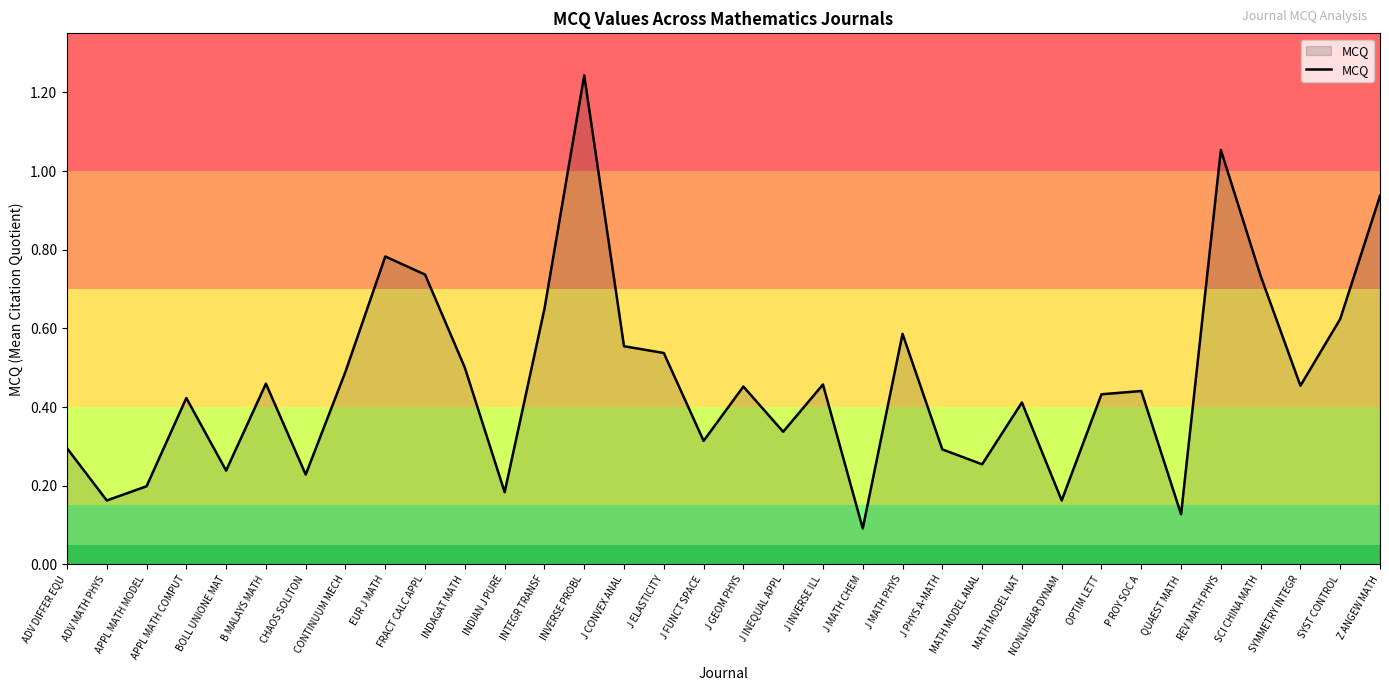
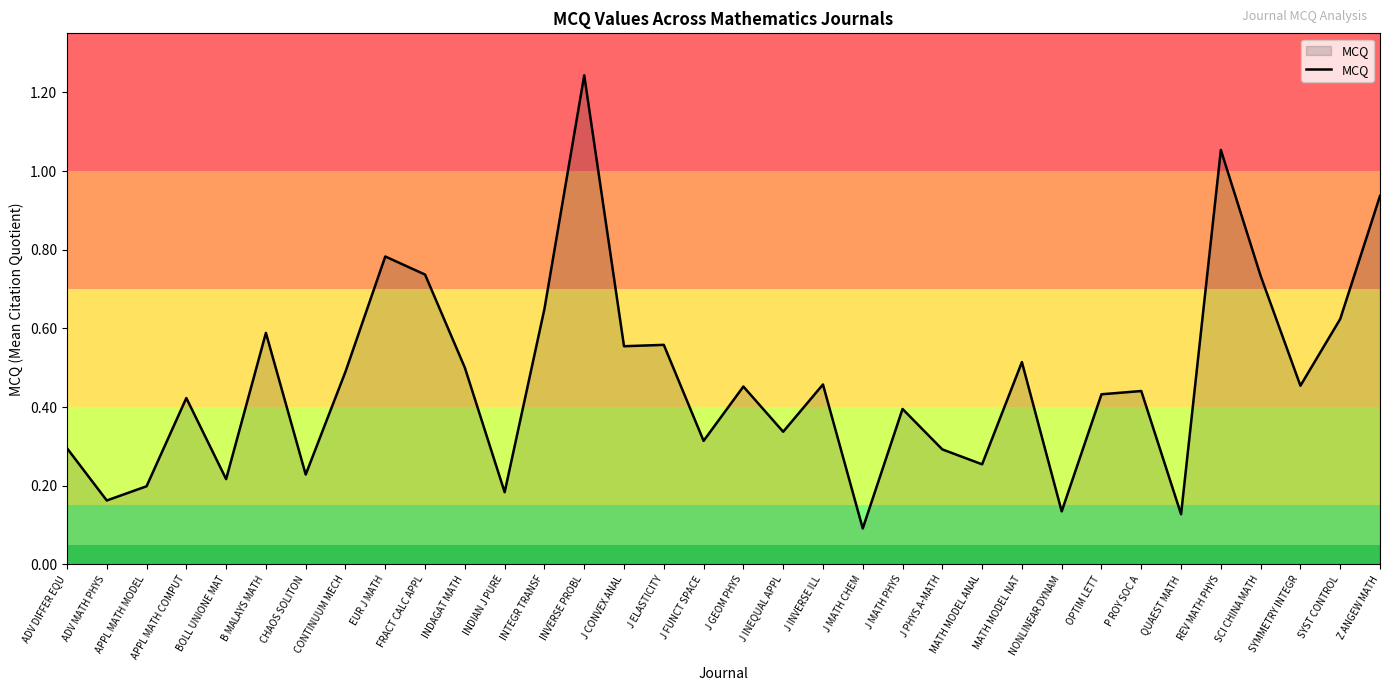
BOLL UNIONE MAT: 0.24 -> 0.22
B MALAYS MATH: 0.46 -> 0.59
J ELASTICITY: 0.54 -> 0.56
J MATH PHYS: 0.59 -> 0.40
MATH MODEL NAT: 0.41 -> 0.51
NONLINEAR DYNAM: 0.16 -> 0.13
